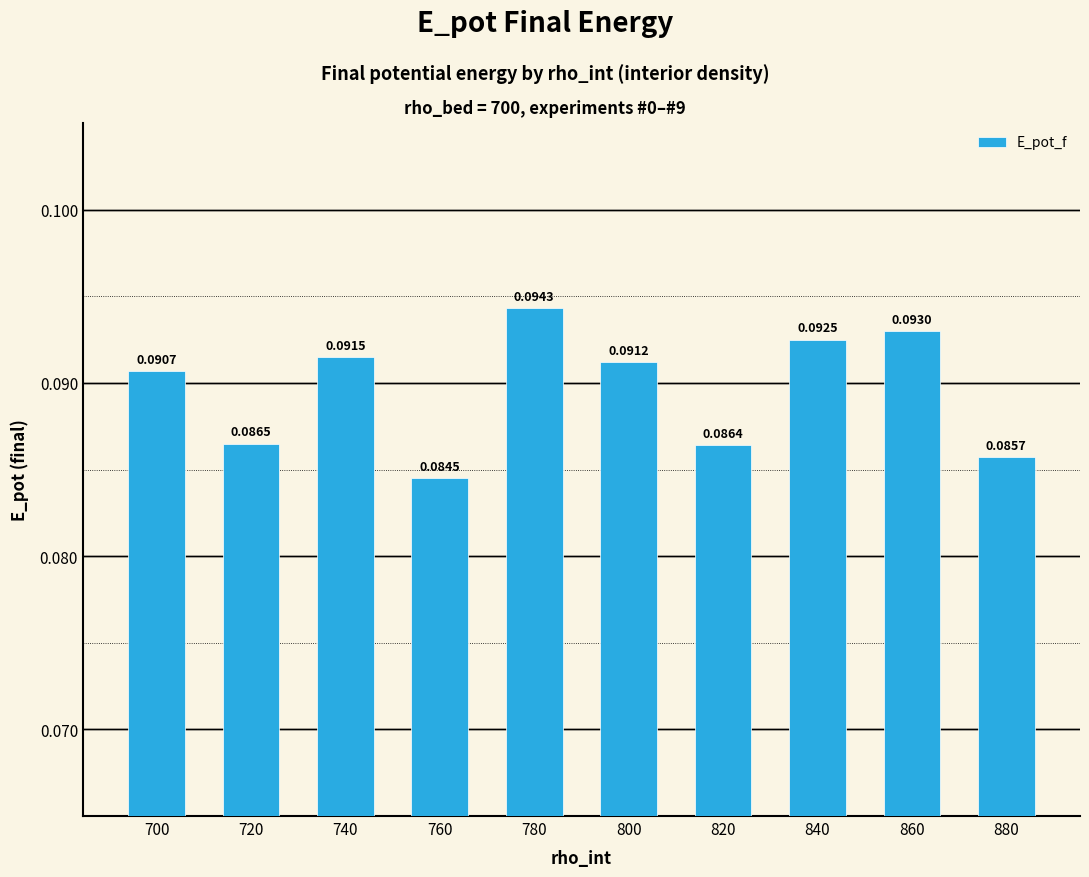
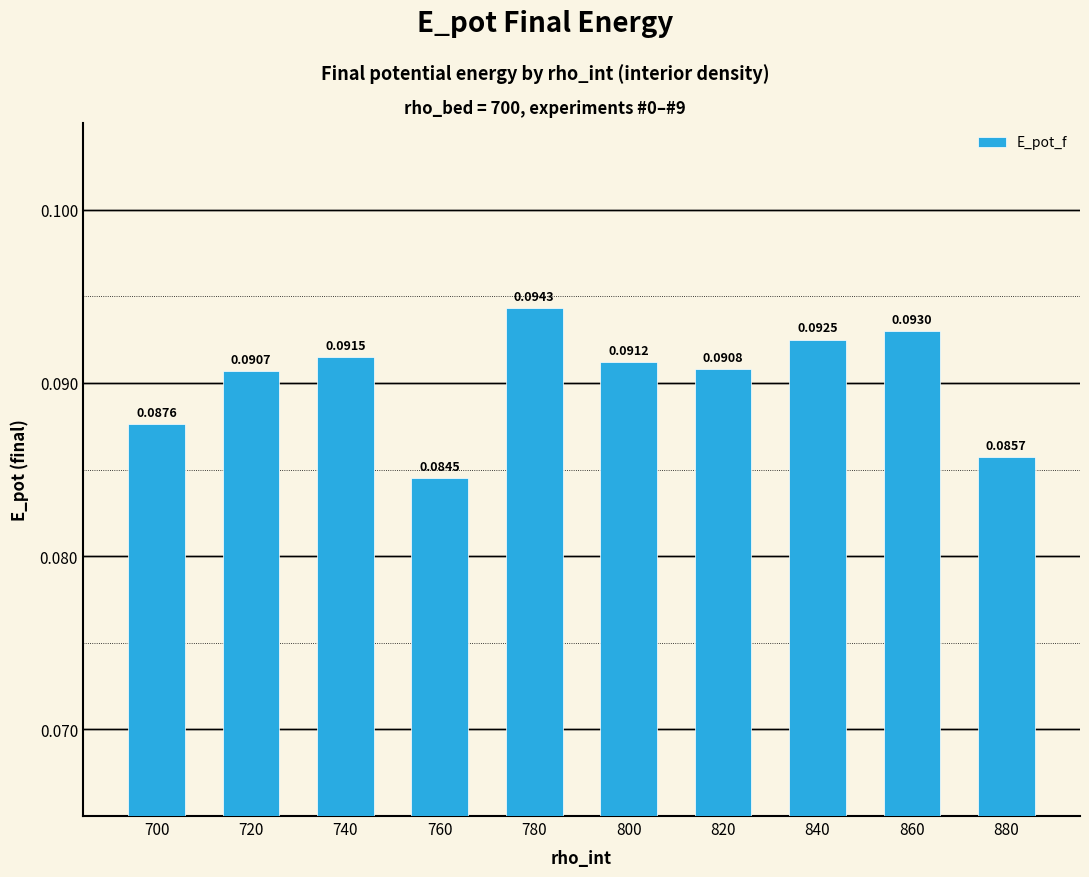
700: 0.0907 -> 0.0876
720: 0.0865 -> 0.0907
820: 0.0864 -> 0.0908
